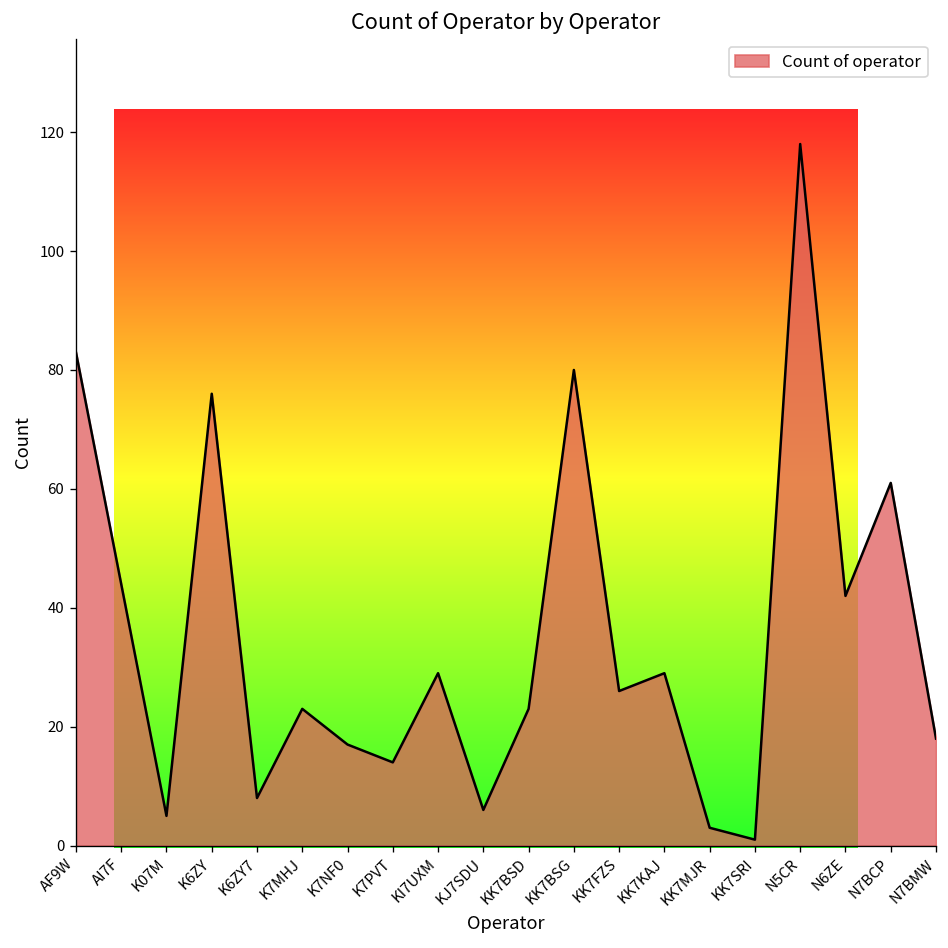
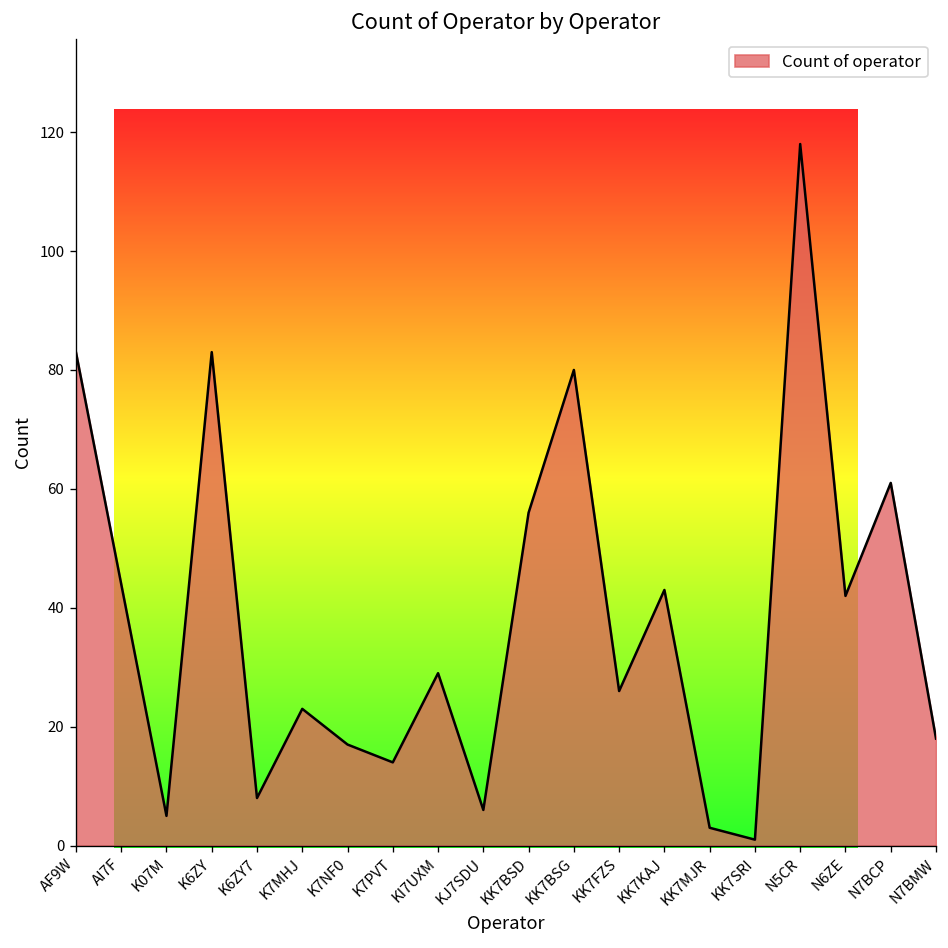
K6ZY: 76 -> 83
KK7BSD: 23 -> 56
KK7KAJ: 29 -> 43
